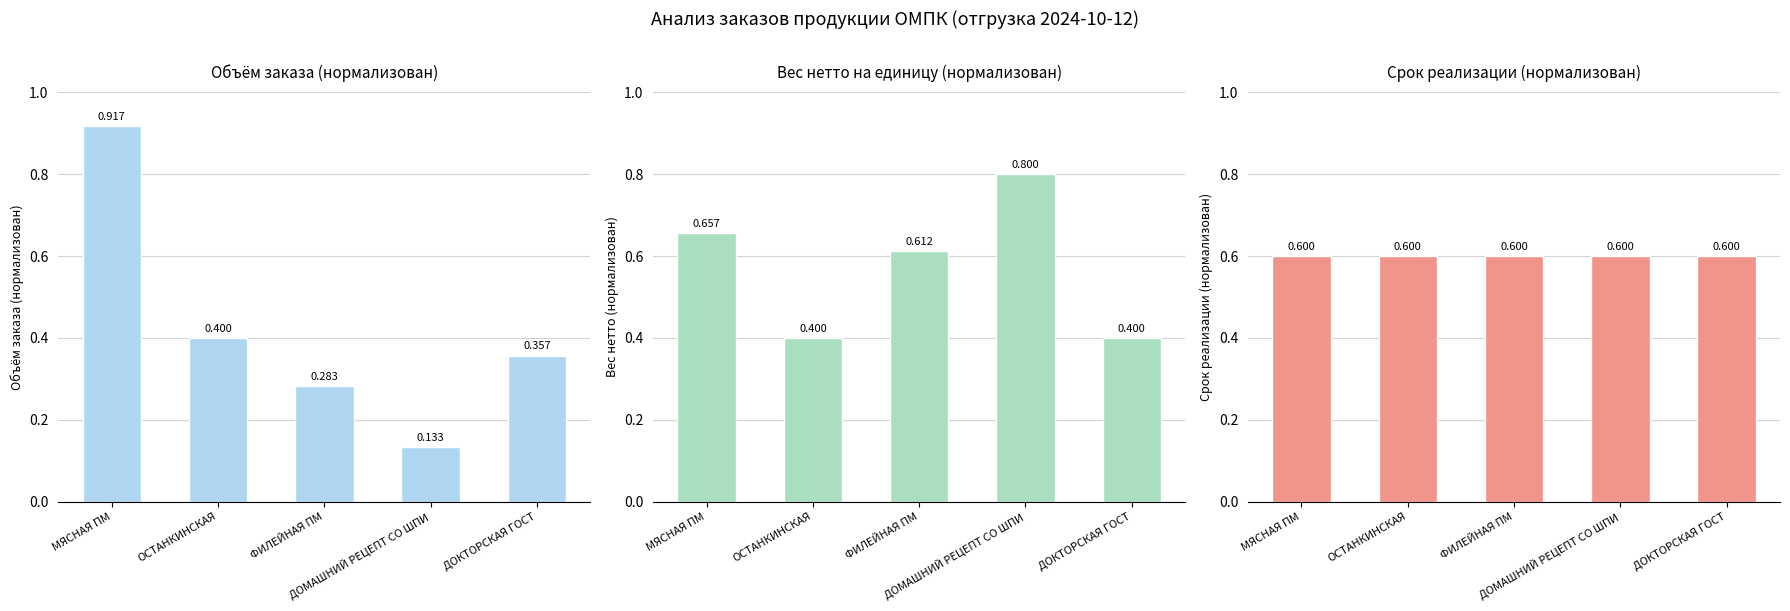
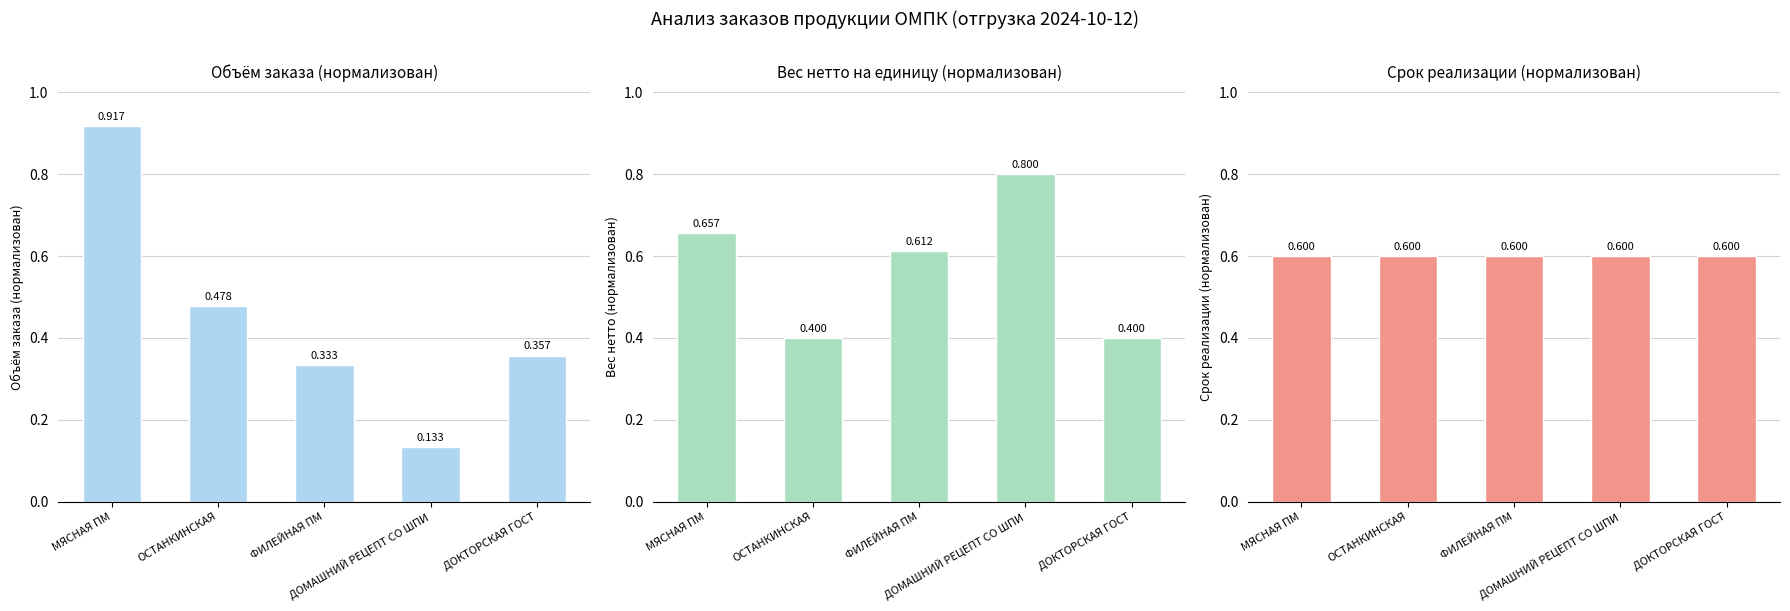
Объём заказа (нормализован), ОСТАНКИНСКАЯ: 0.400 -> 0.478
Объём заказа (нормализован), ФИЛЕЙНАЯ ПМ: 0.283 -> 0.333
